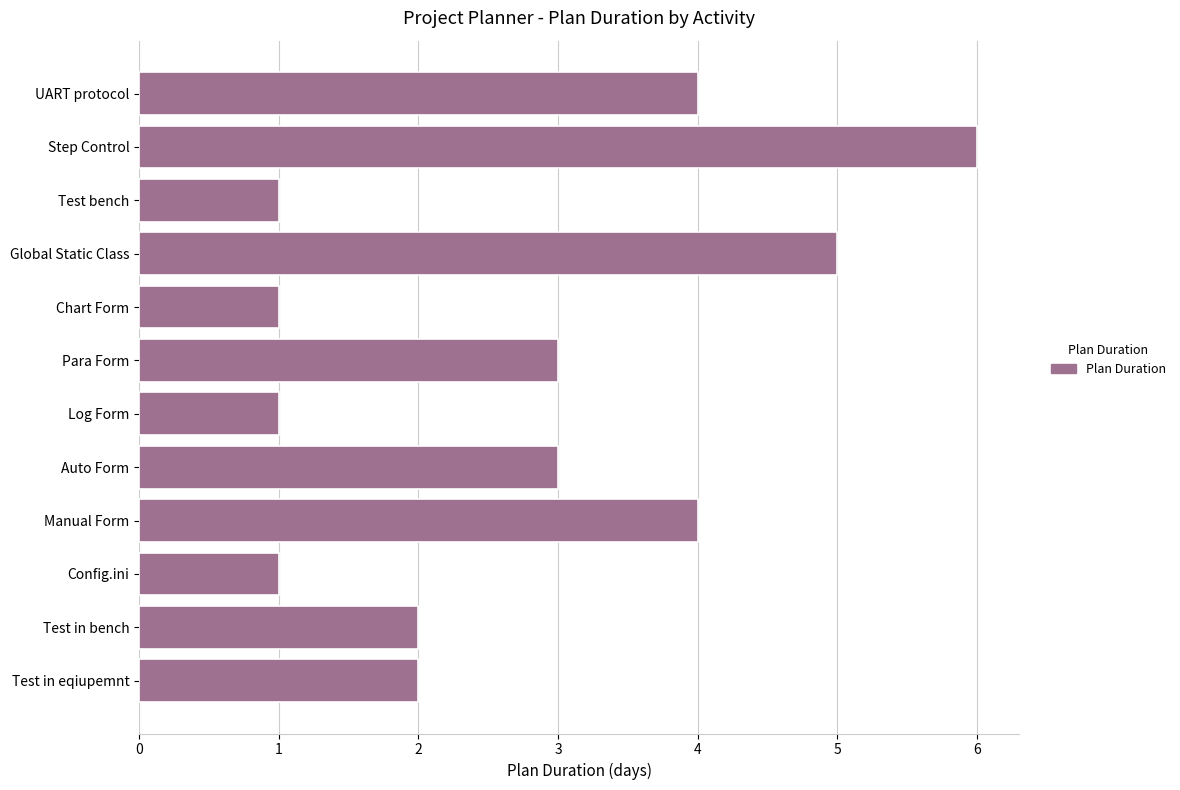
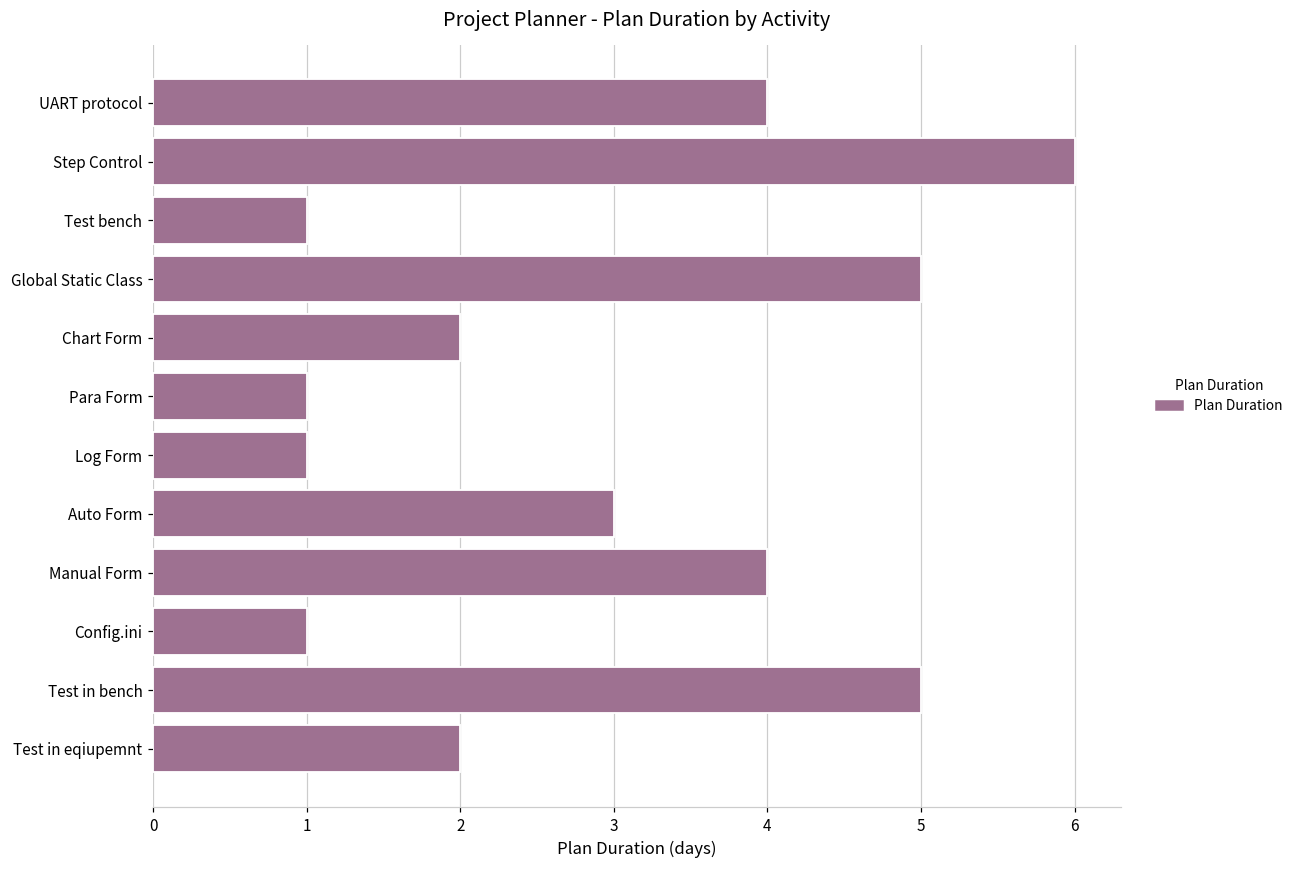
Chart Form: 1 -> 2
Para Form: 3 -> 1
Test in bench: 2 -> 5
